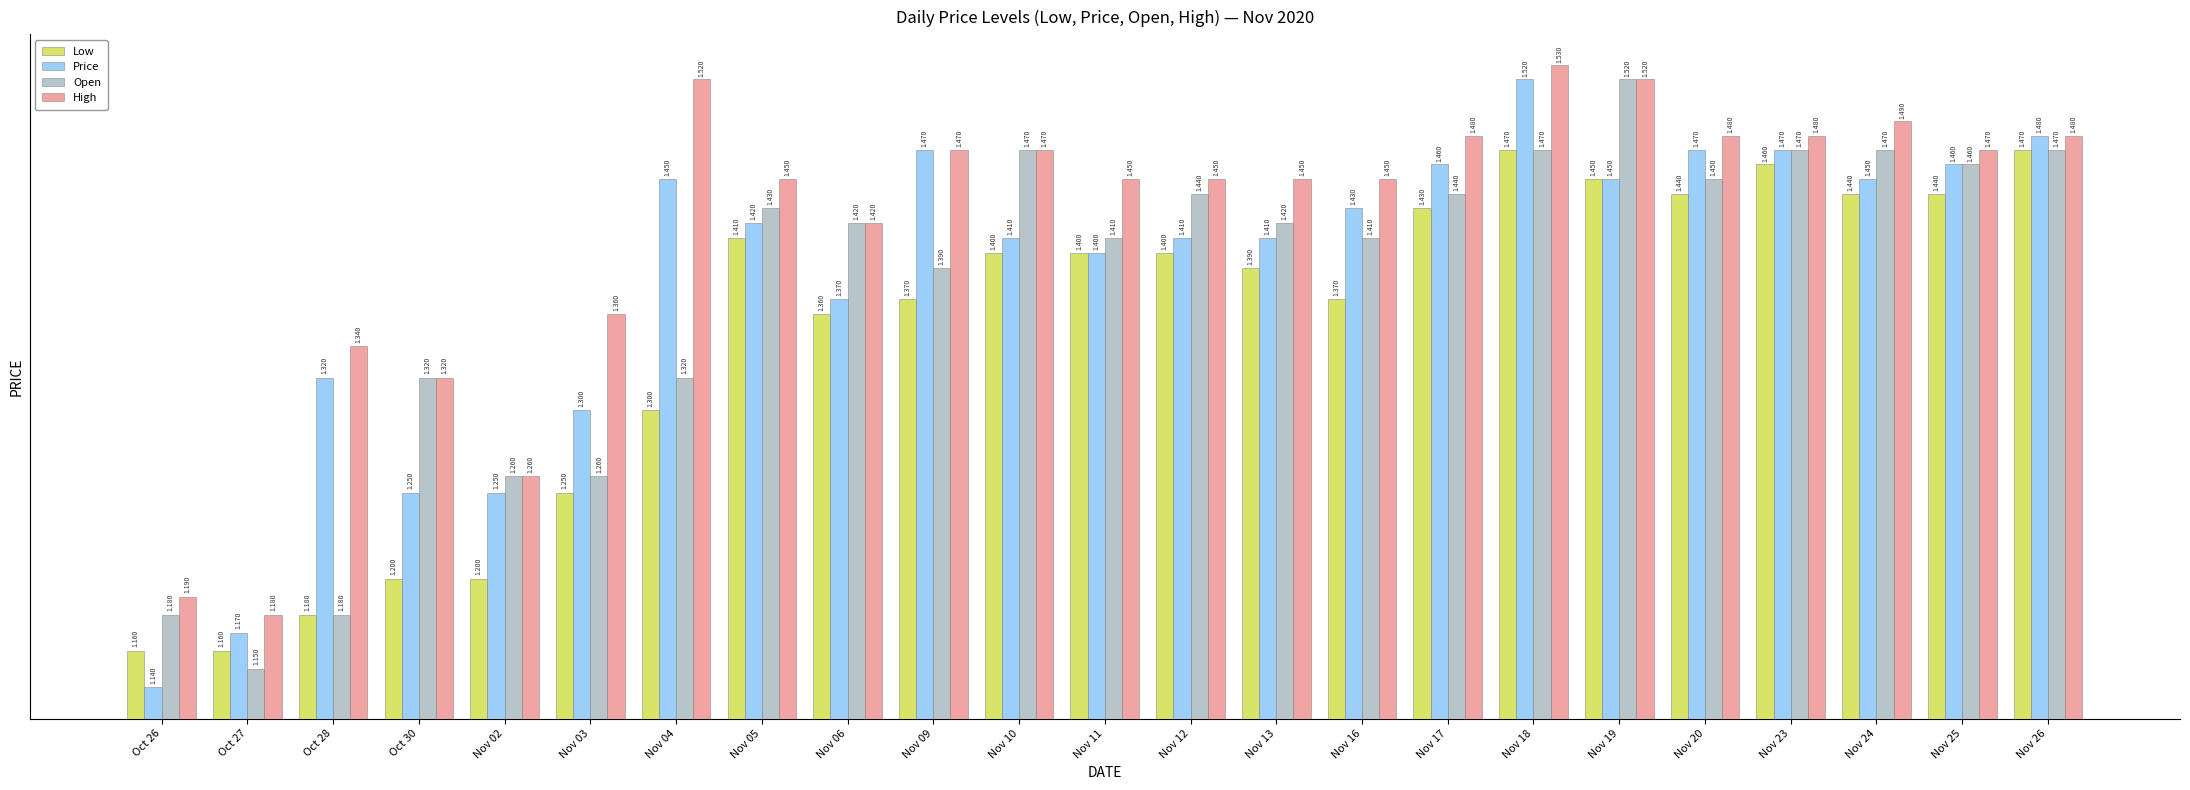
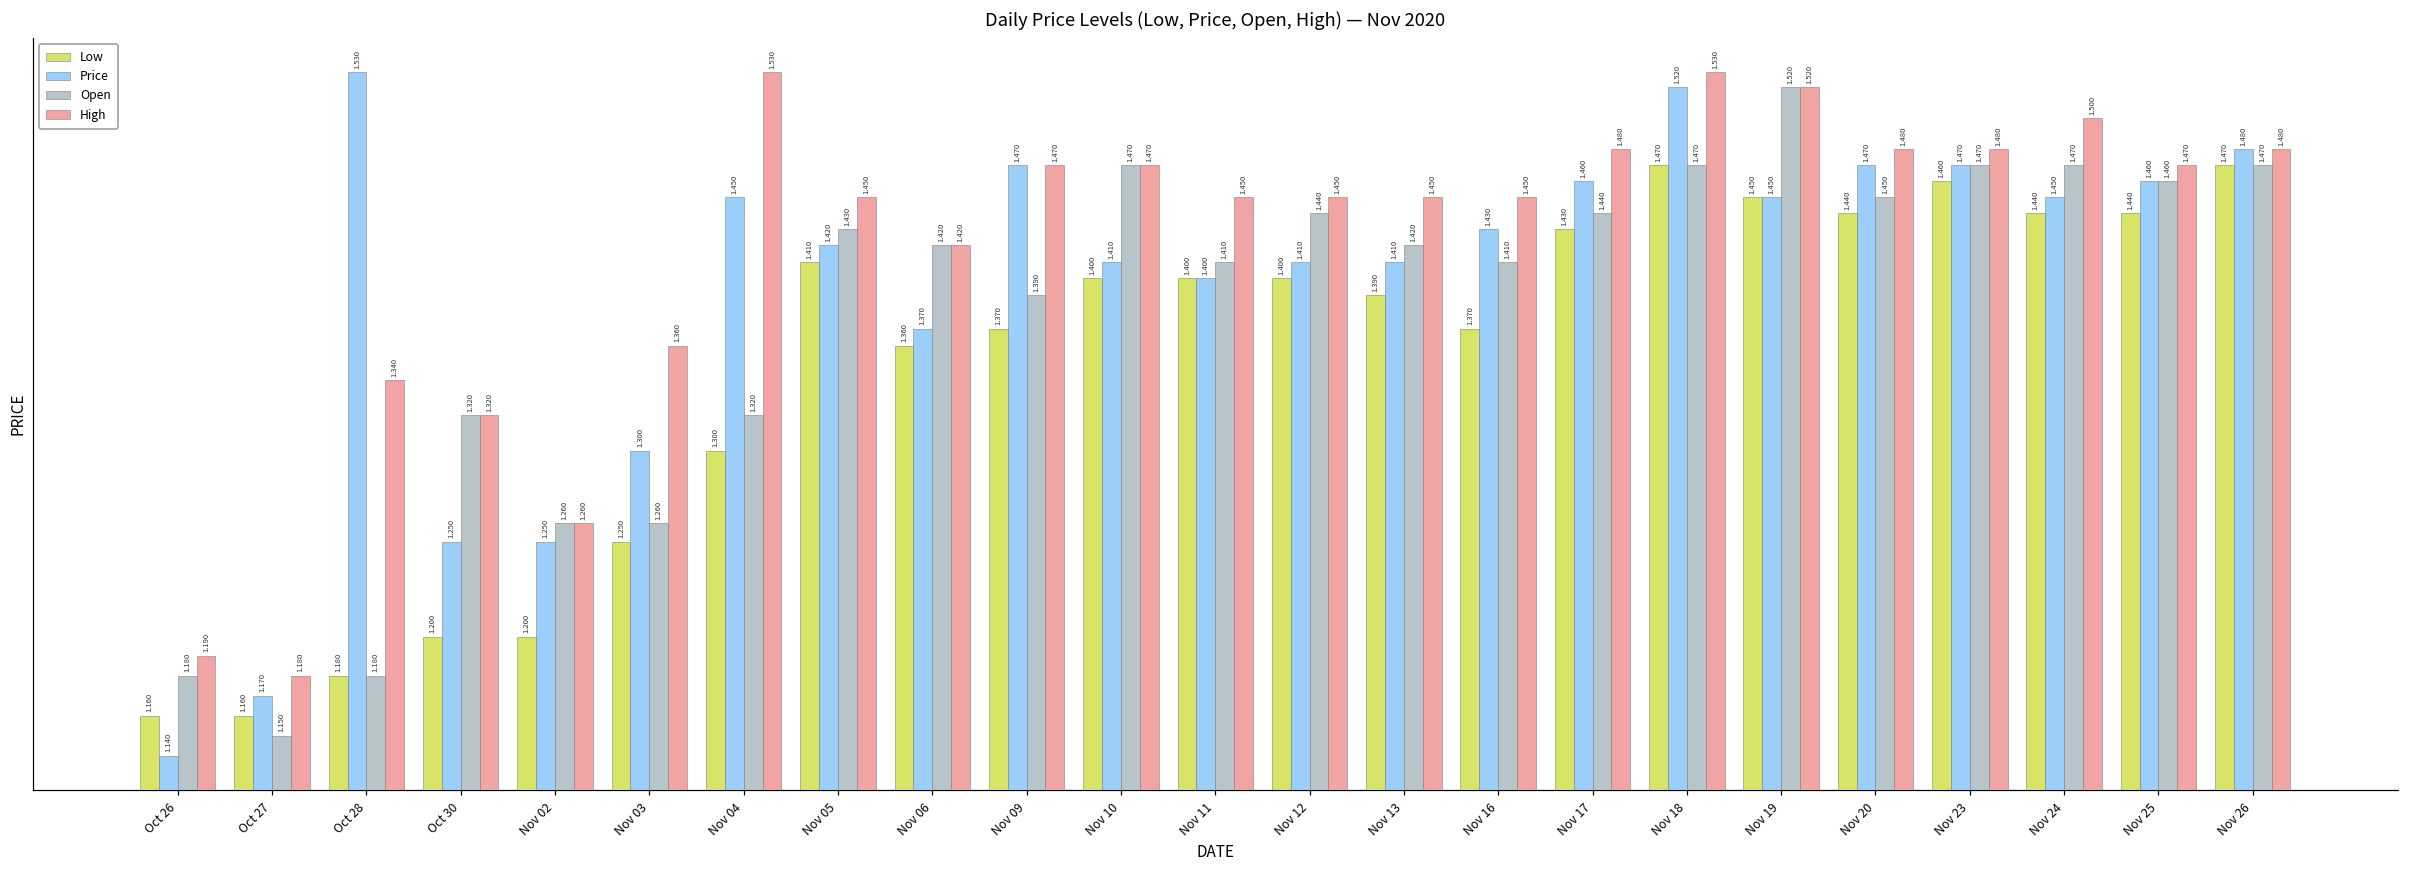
Price, Oct 28: 1.320 -> 1.530
High, Nov 04: 1.520 -> 1.530
High, Nov 24: 1.490 -> 1.500
